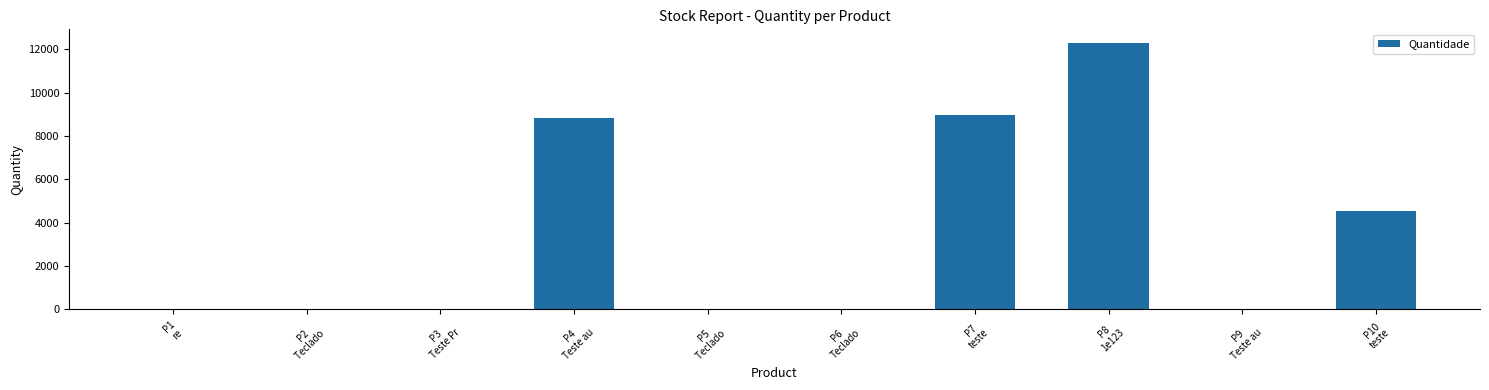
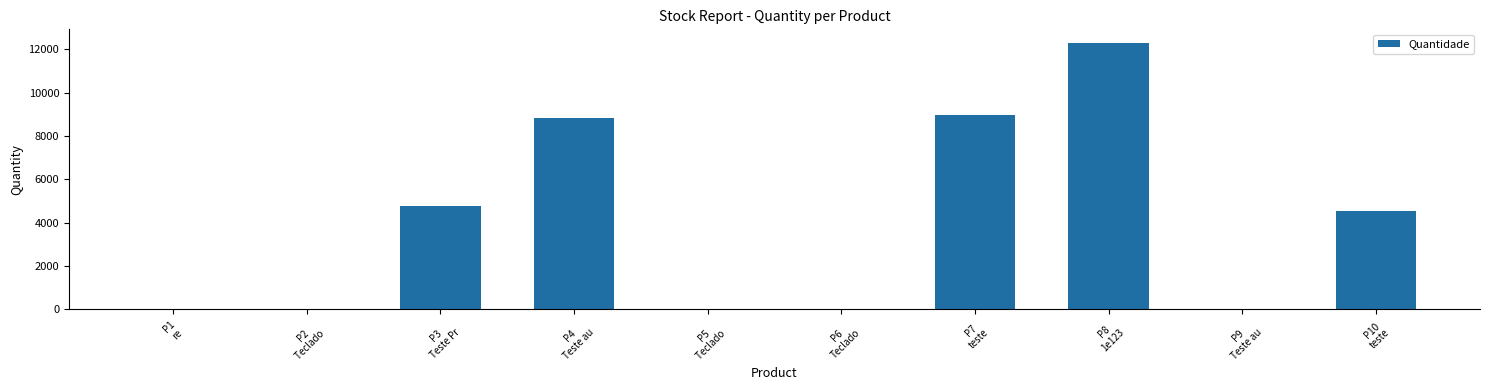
P3 Teste Pr: 0 -> 4800
